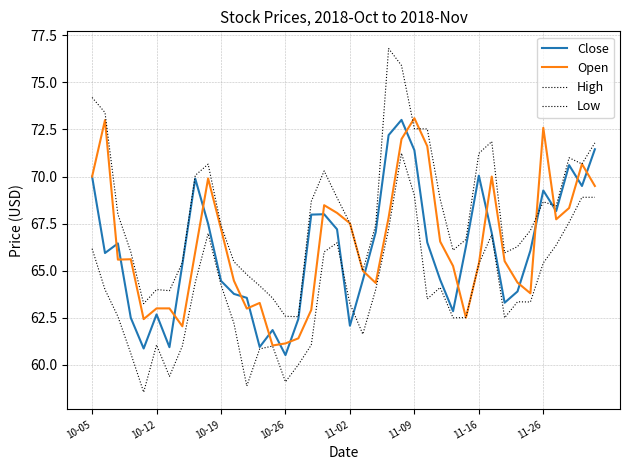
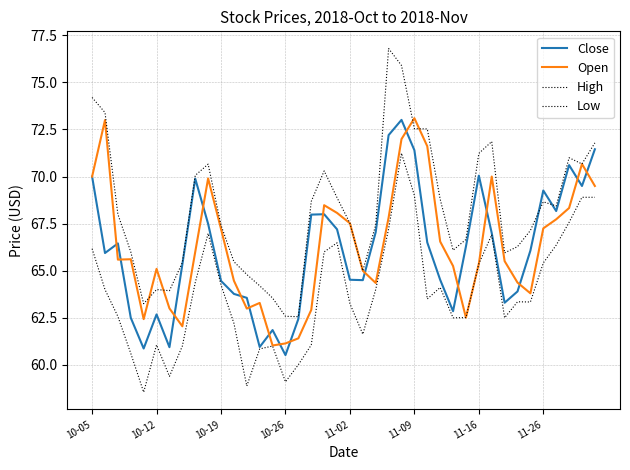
Open, 10-12: 63.0 -> 65.1
Close, 11-02: 62.1 -> 64.5
Open, 11-26: 72.6 -> 67.3
